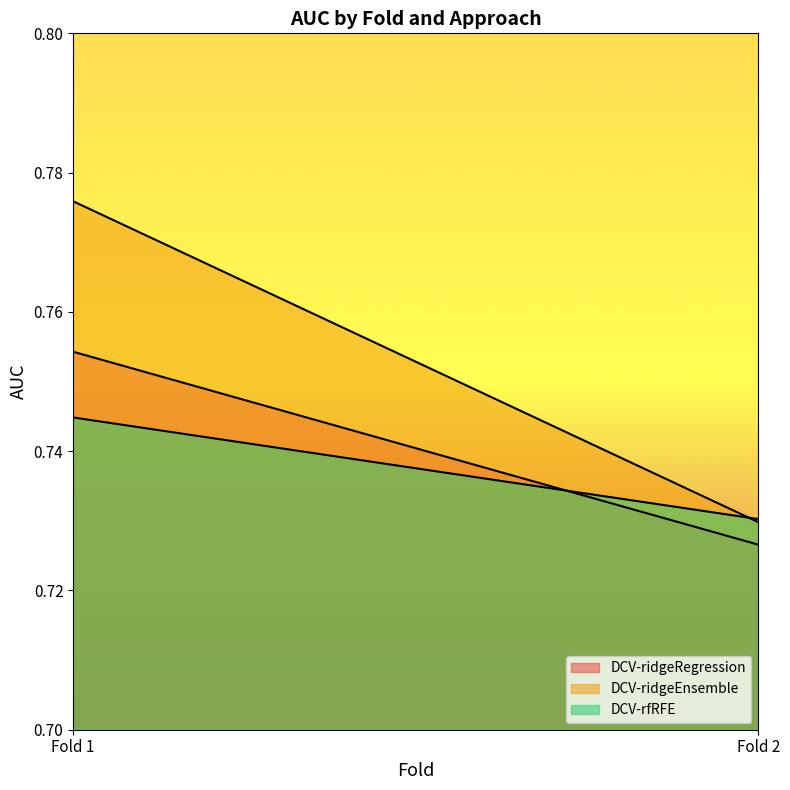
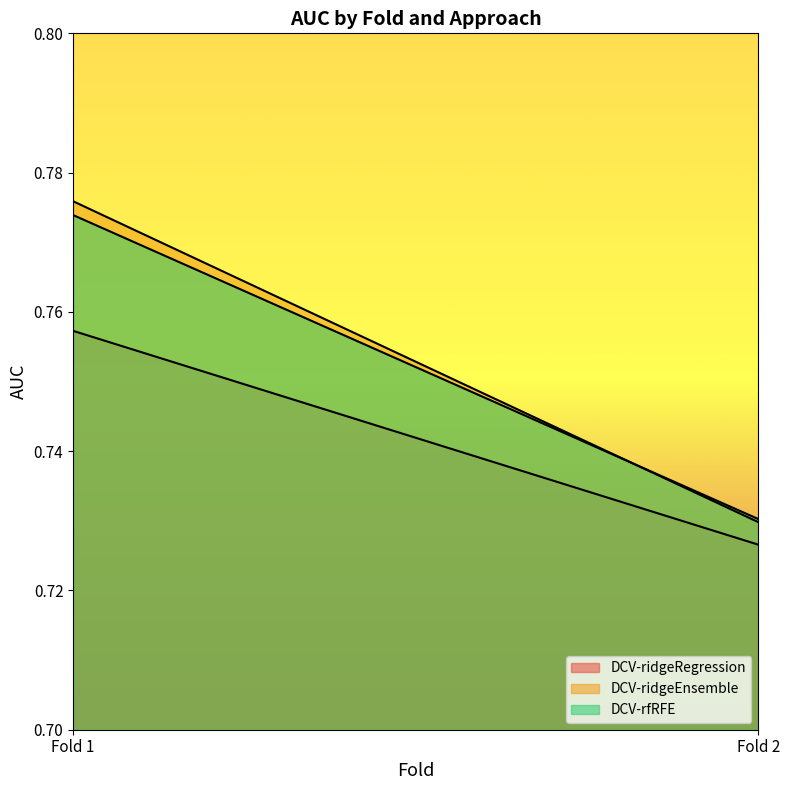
DCV-ridgeRegression, Fold 1: 0.754 -> 0.757
DCV-rfRFE, Fold 1: 0.745 -> 0.774
